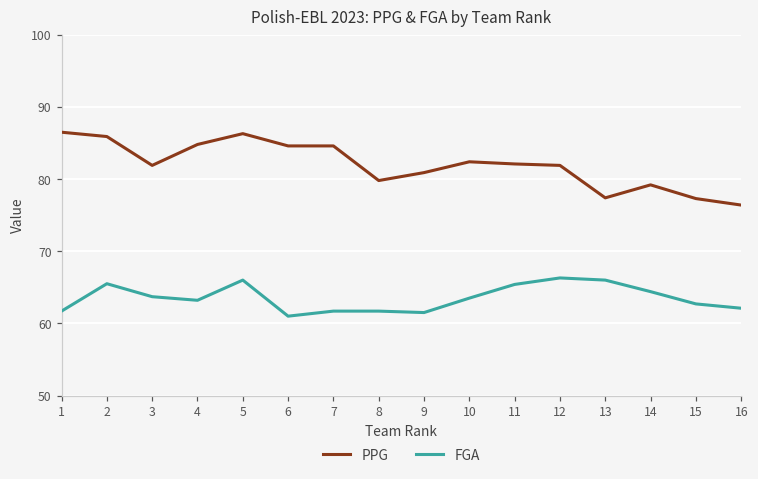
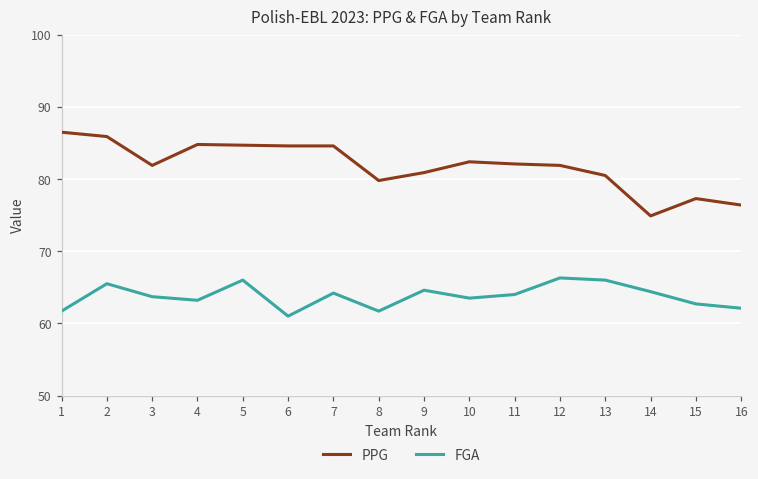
PPG, 5: 86 -> 85
FGA, 7: 62 -> 64
FGA, 9: 62 -> 65
FGA, 11: 65 -> 64
PPG, 13: 77 -> 81
PPG, 14: 79 -> 75
